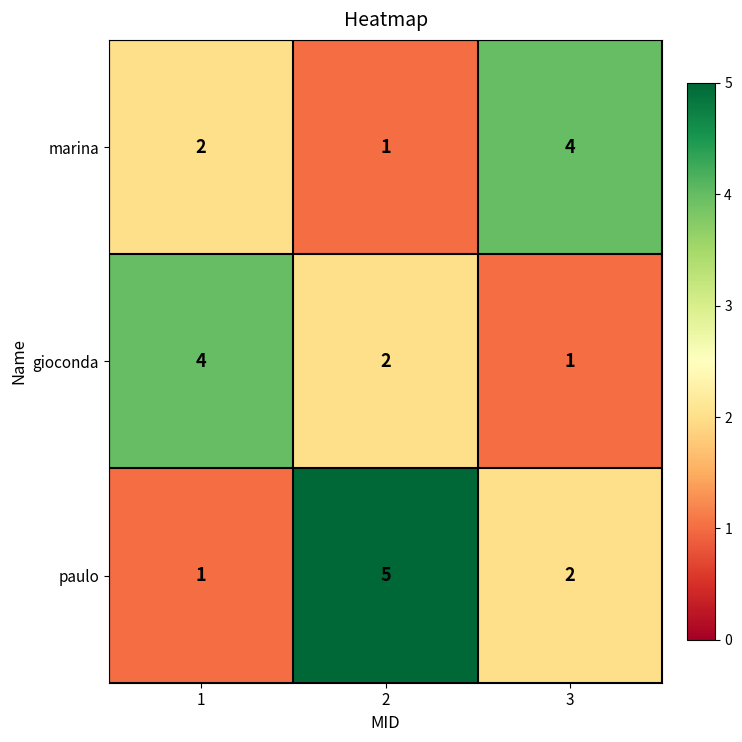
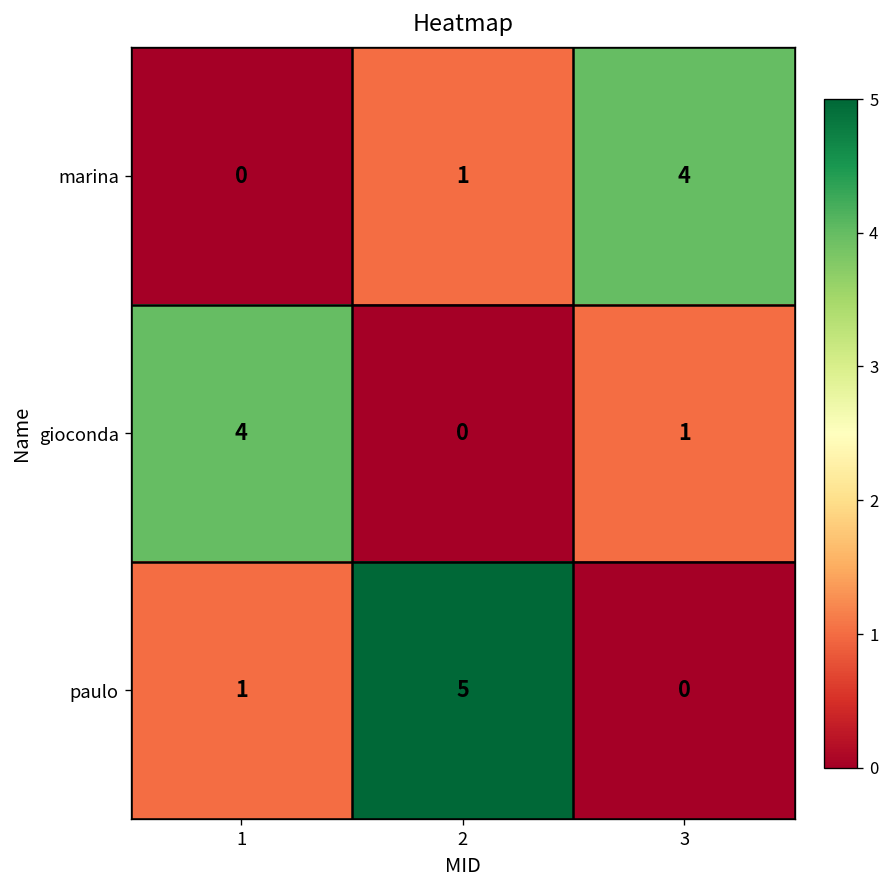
marina, 1: 2 -> 0
gioconda, 2: 2 -> 0
paulo, 3: 2 -> 0
